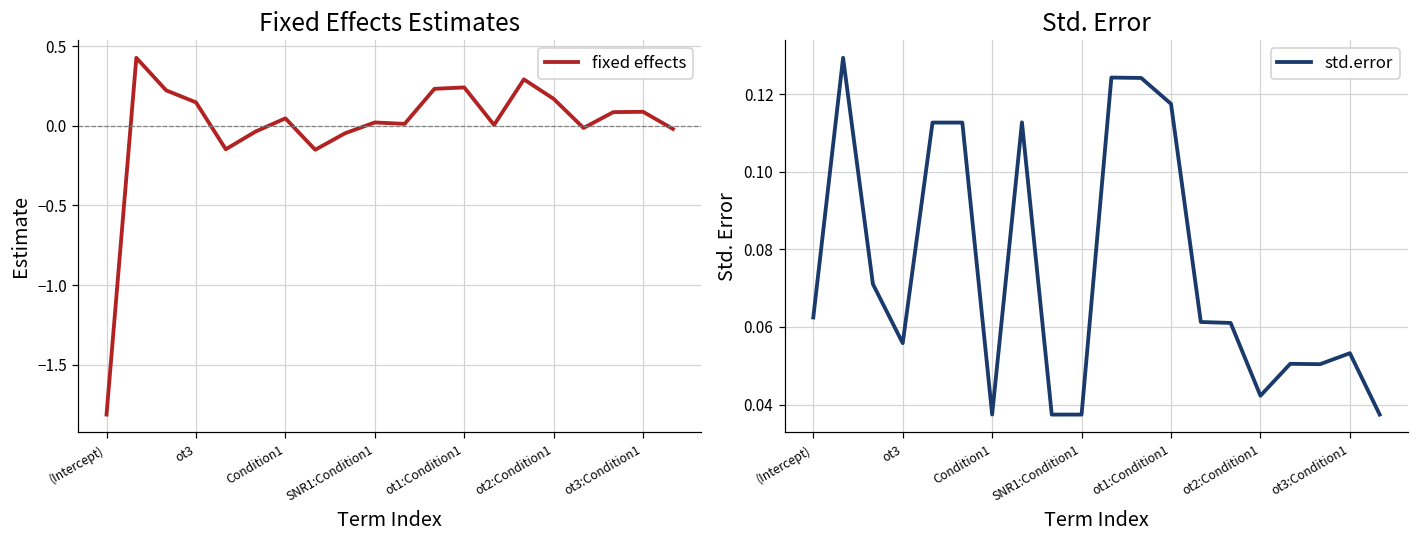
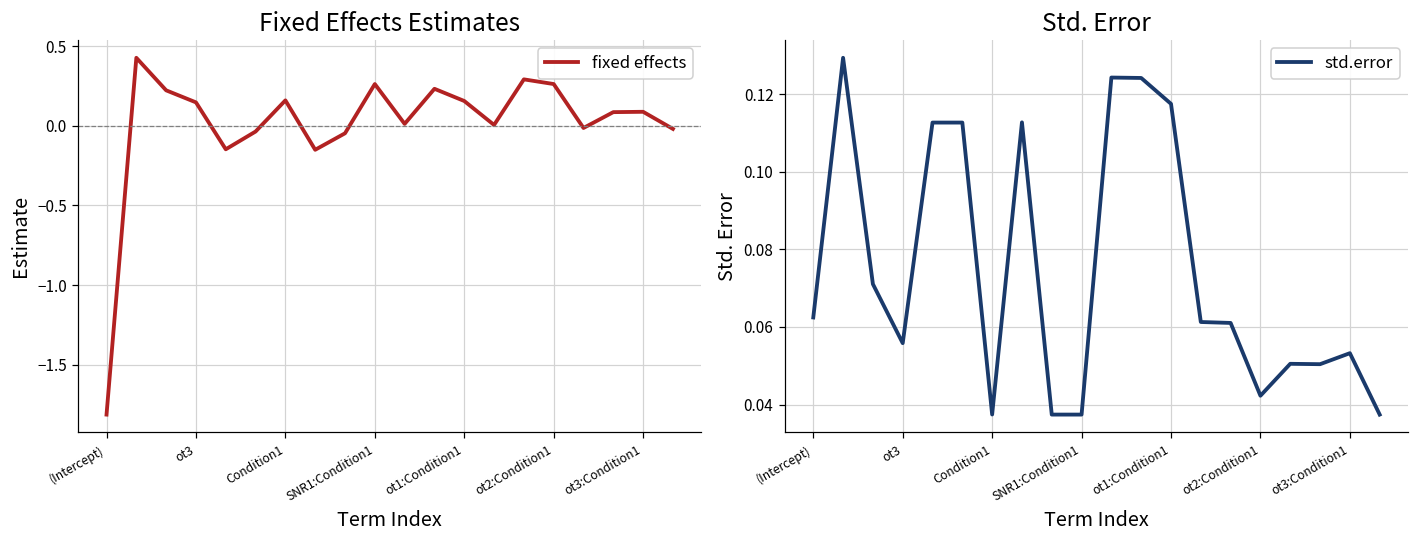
Fixed Effects Estimates, Condition1: 0.05 -> 0.16
Fixed Effects Estimates, SNR1:Condition1: 0.02 -> 0.26
Fixed Effects Estimates, ot1:Condition1: 0.24 -> 0.16
Fixed Effects Estimates, ot2:Condition1: 0.17 -> 0.26
